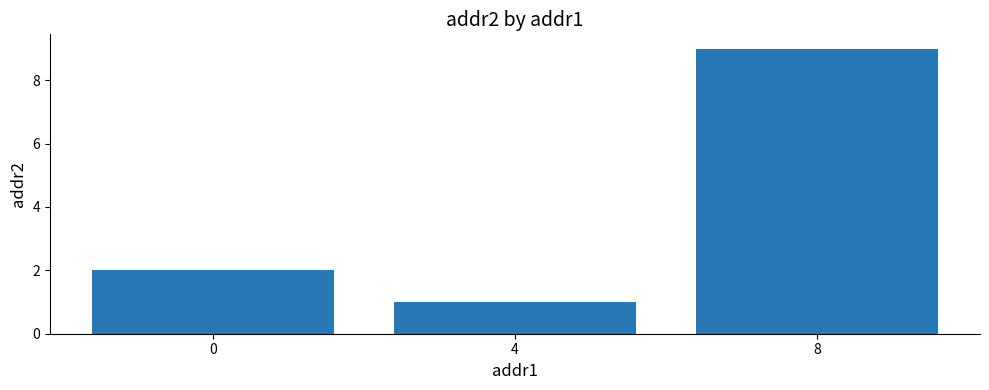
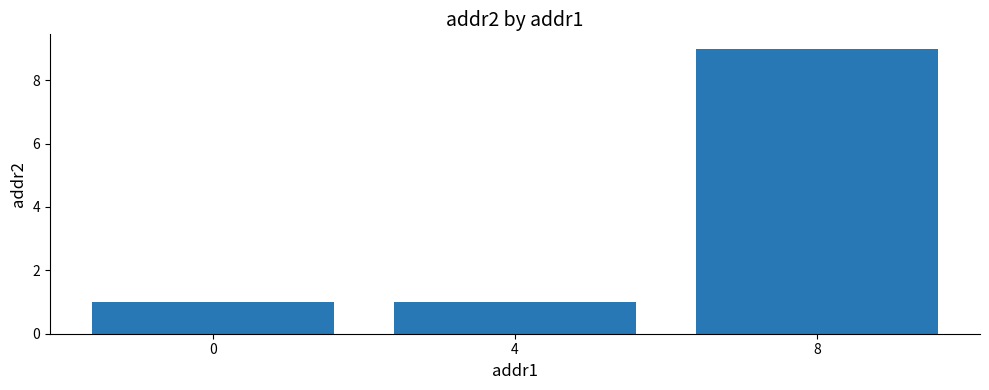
0: 2 -> 1
